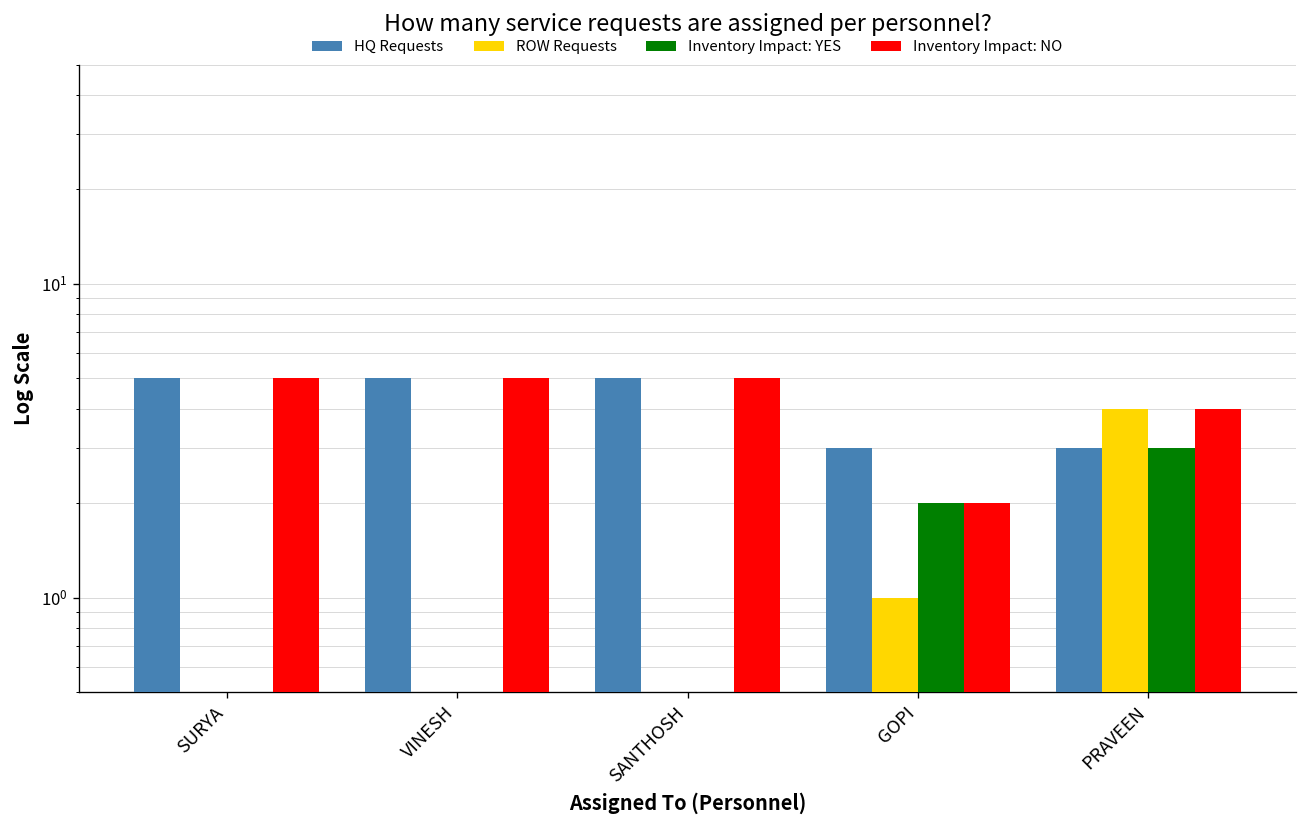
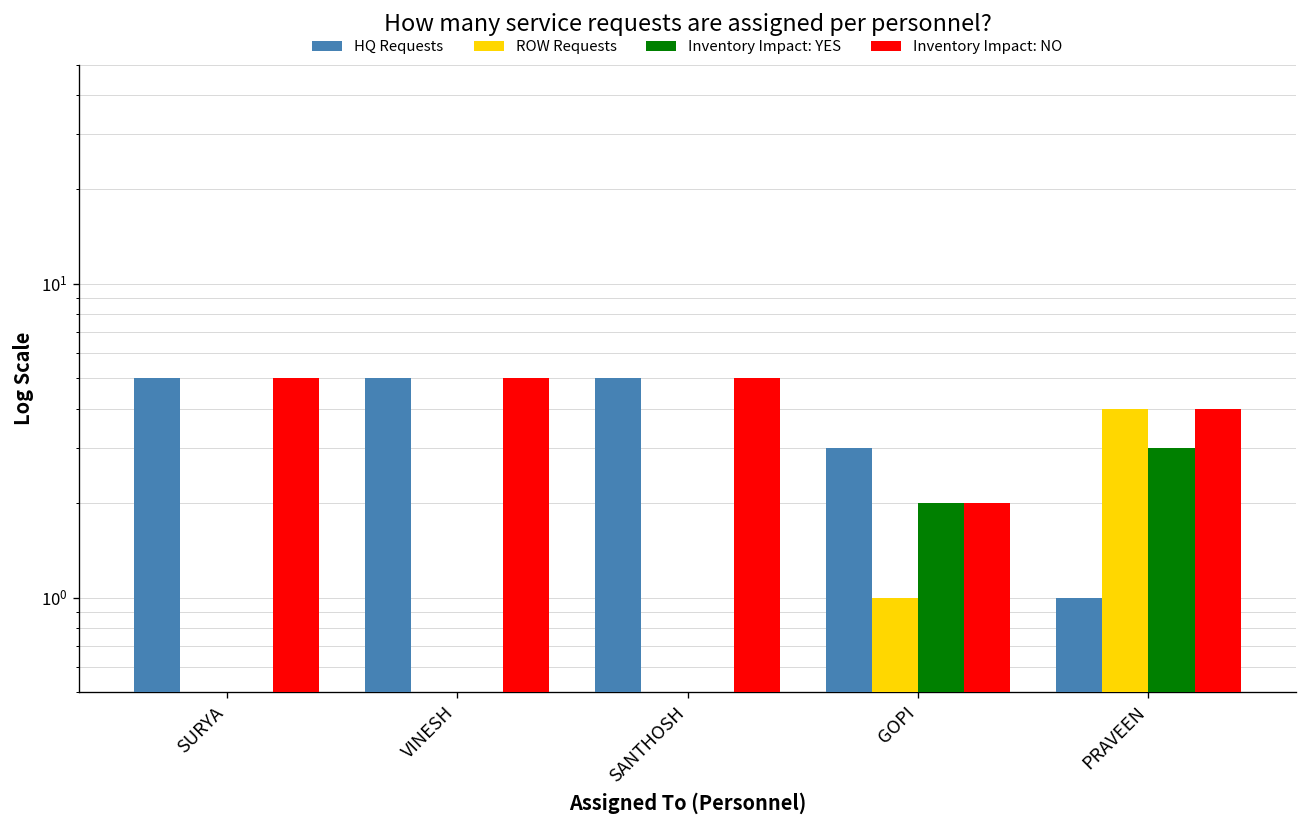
HQ Requests, PRAVEEN: 3 -> 1
